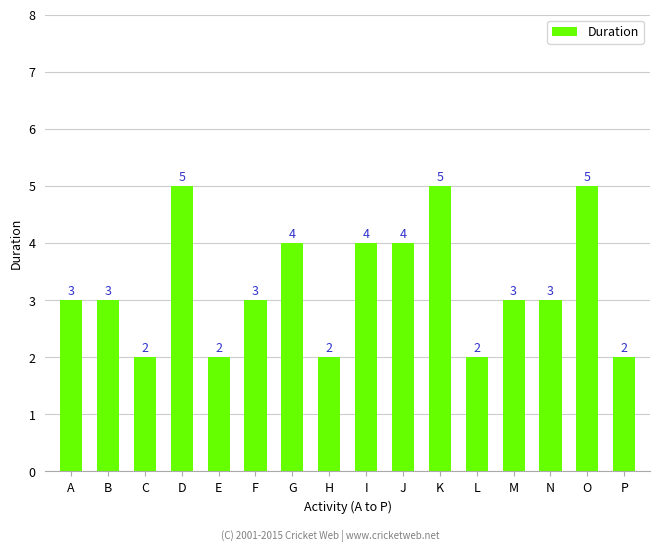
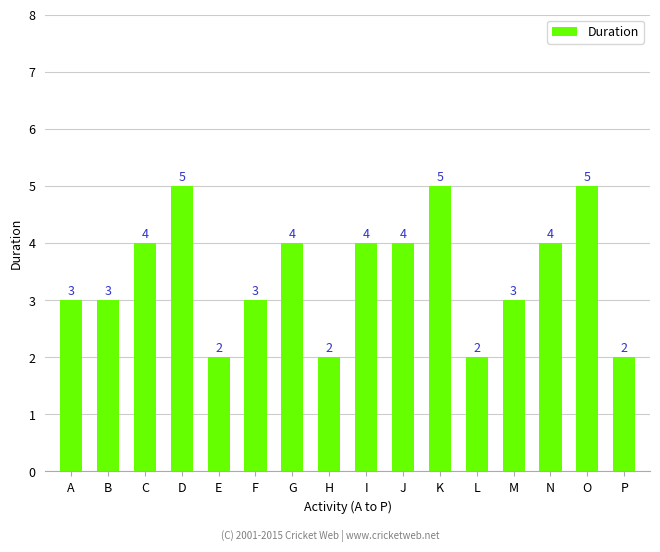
C: 2 -> 4
N: 3 -> 4
